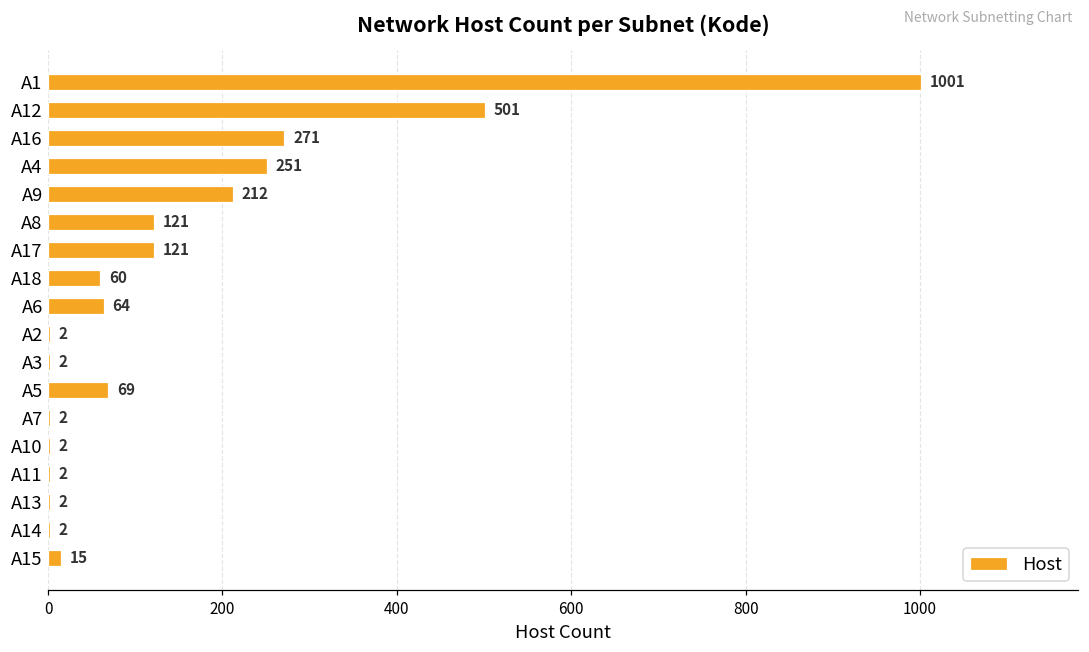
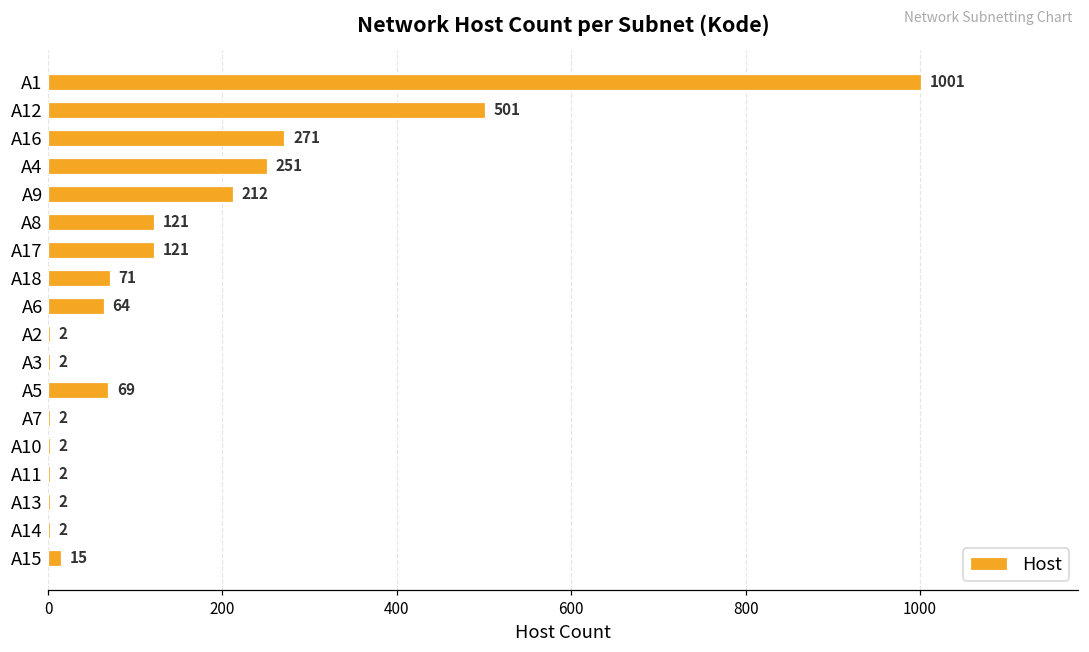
A18: 60 -> 71
